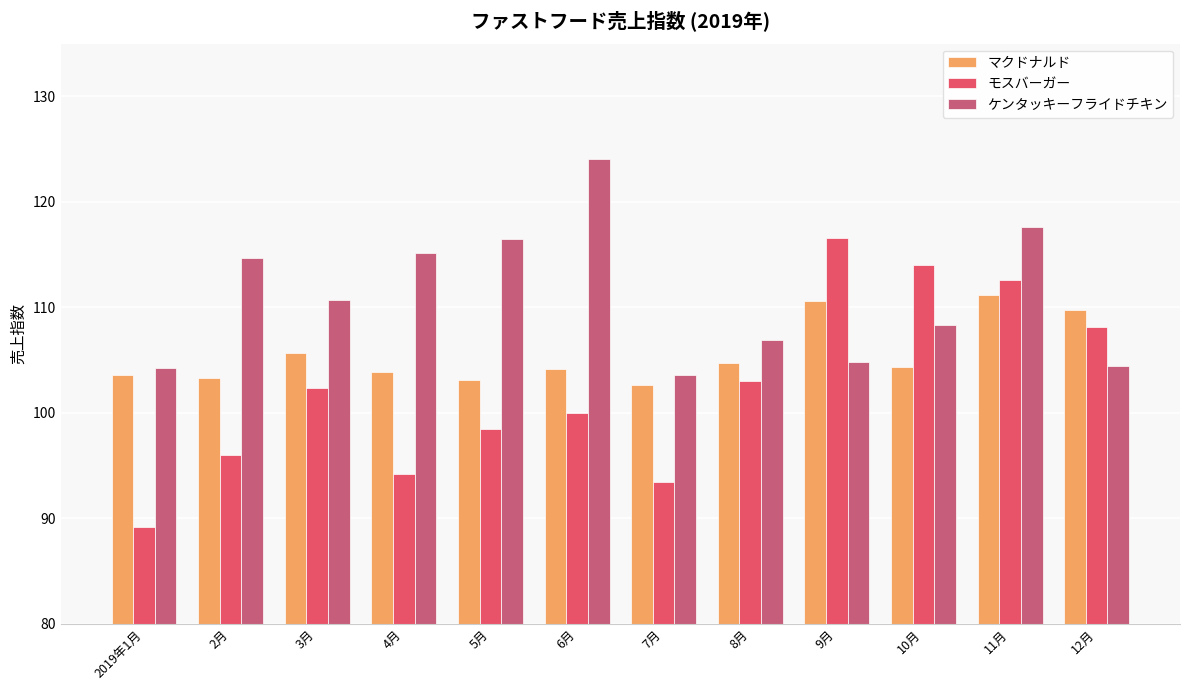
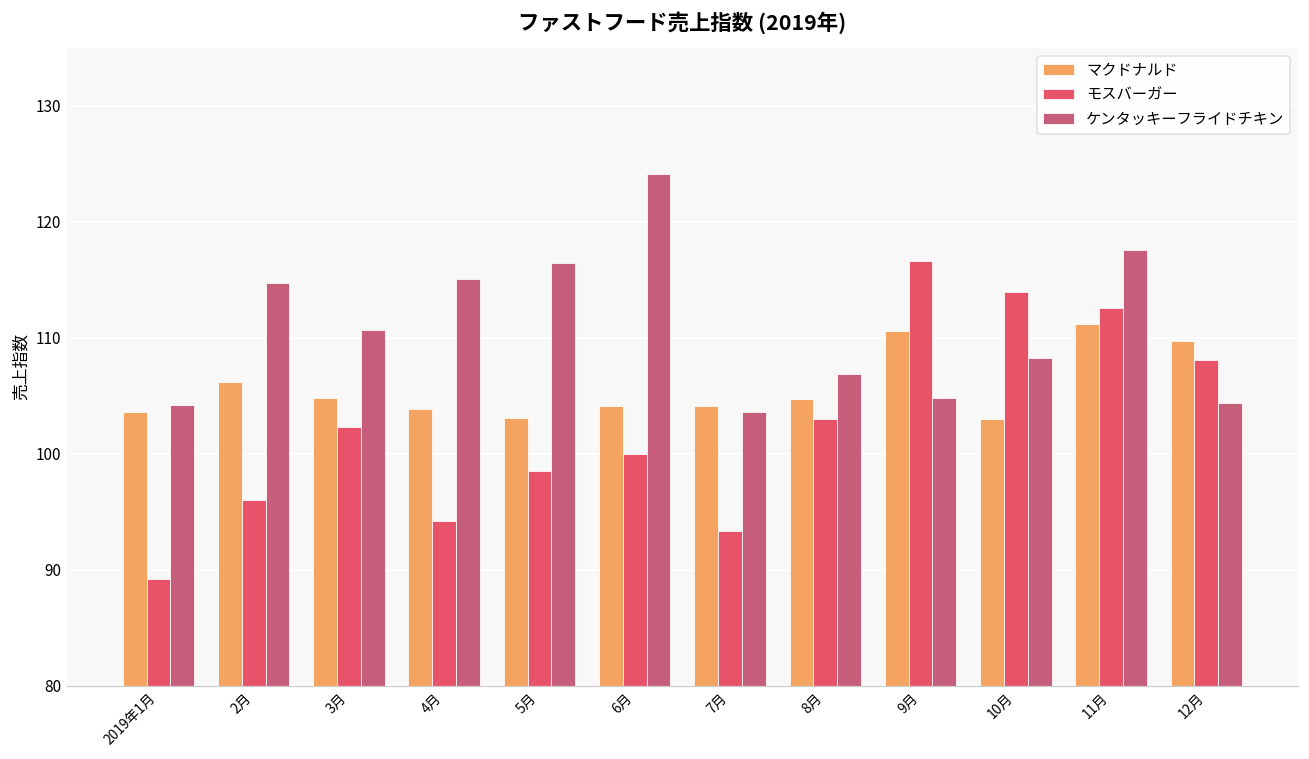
マクドナルド, 2月: 103.3 -> 106.2
マクドナルド, 3月: 105.7 -> 104.8
マクドナルド, 7月: 102.6 -> 104.1
マクドナルド, 10月: 104.3 -> 103.0
